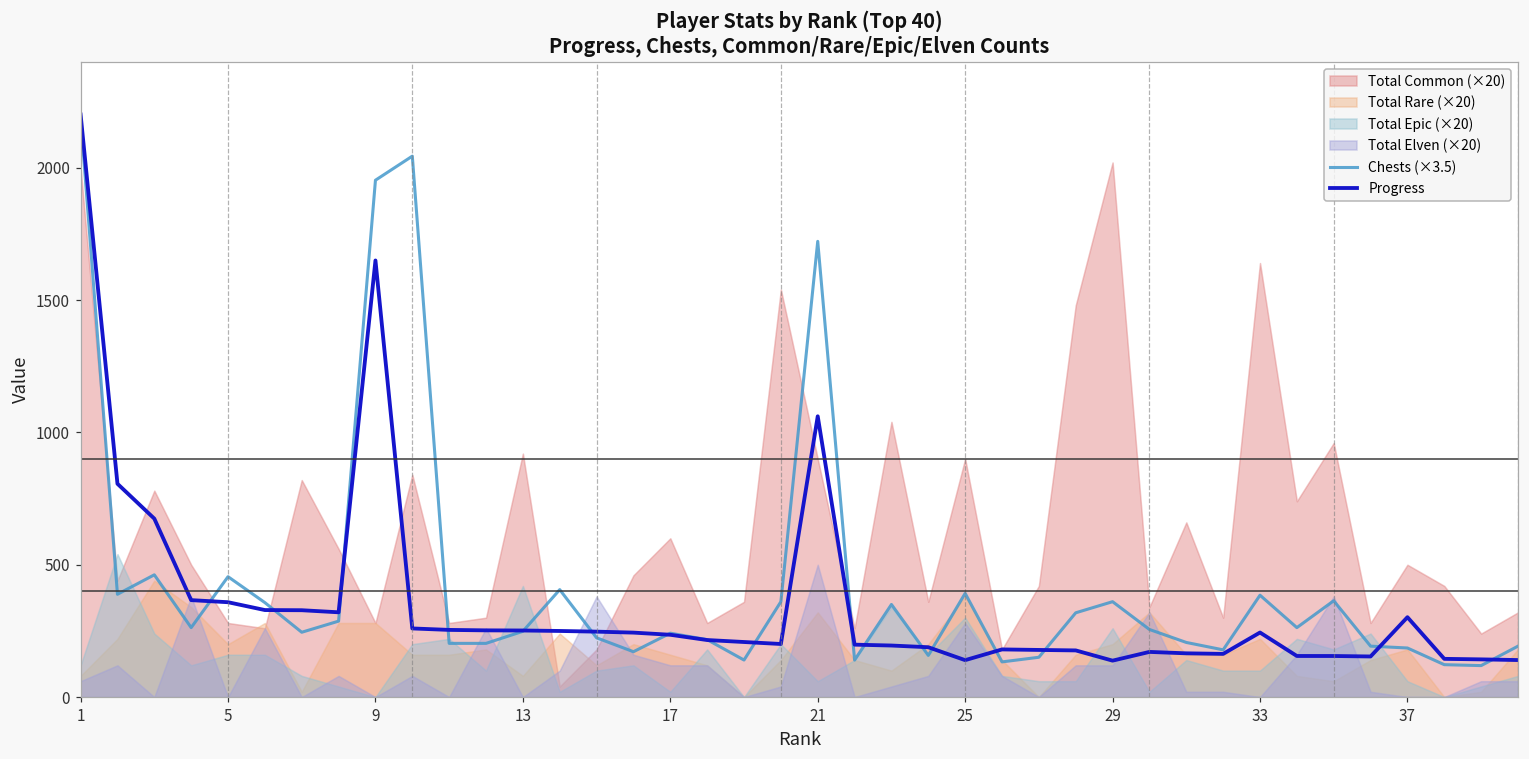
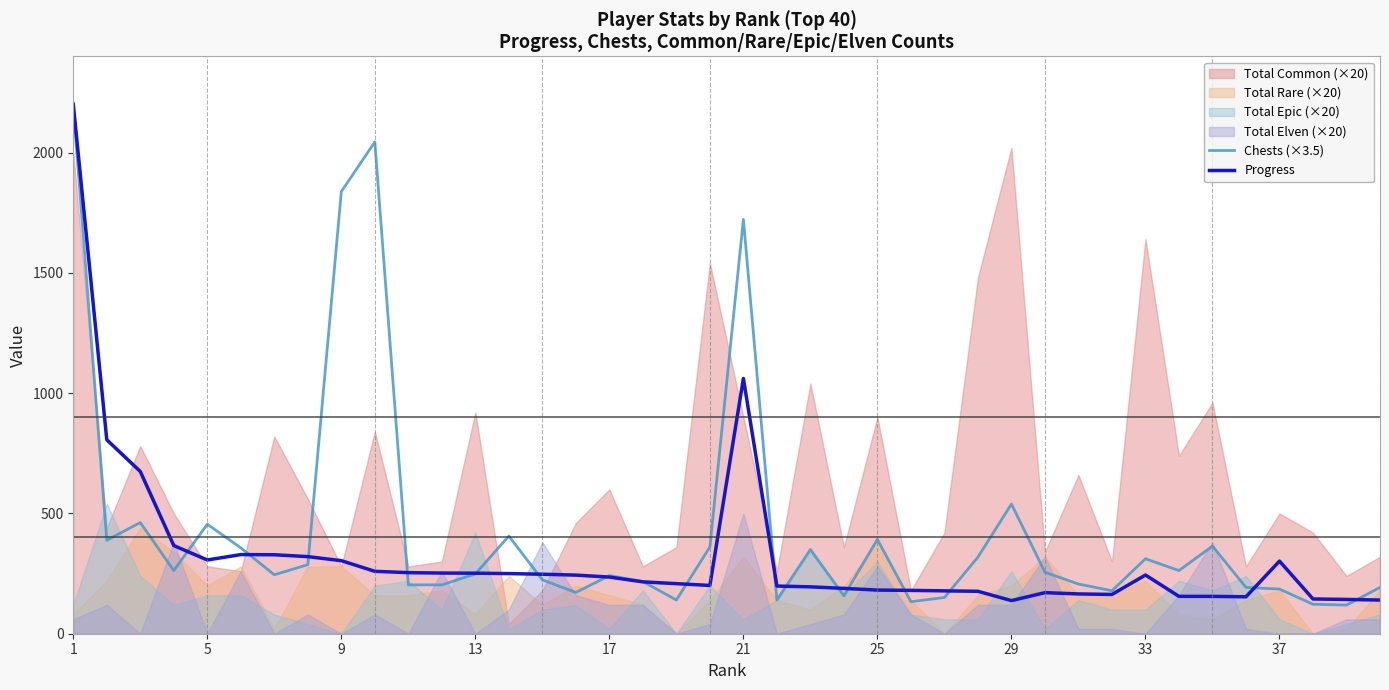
Progress, 5: 360 -> 310
Chests (×3.5), 9: 1950 -> 1840
Progress, 9: 1650 -> 300
Progress, 25: 140 -> 180
Chests (×3.5), 29: 360 -> 540
Chests (×3.5), 33: 390 -> 310
